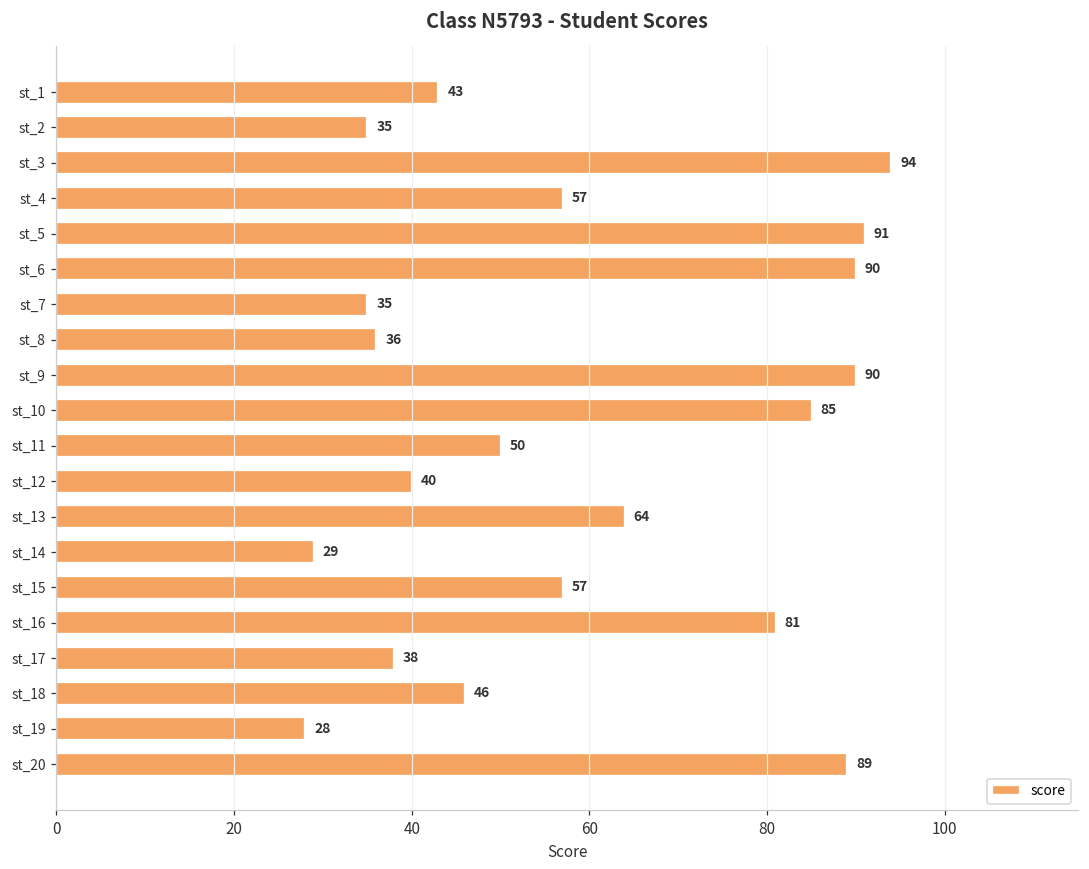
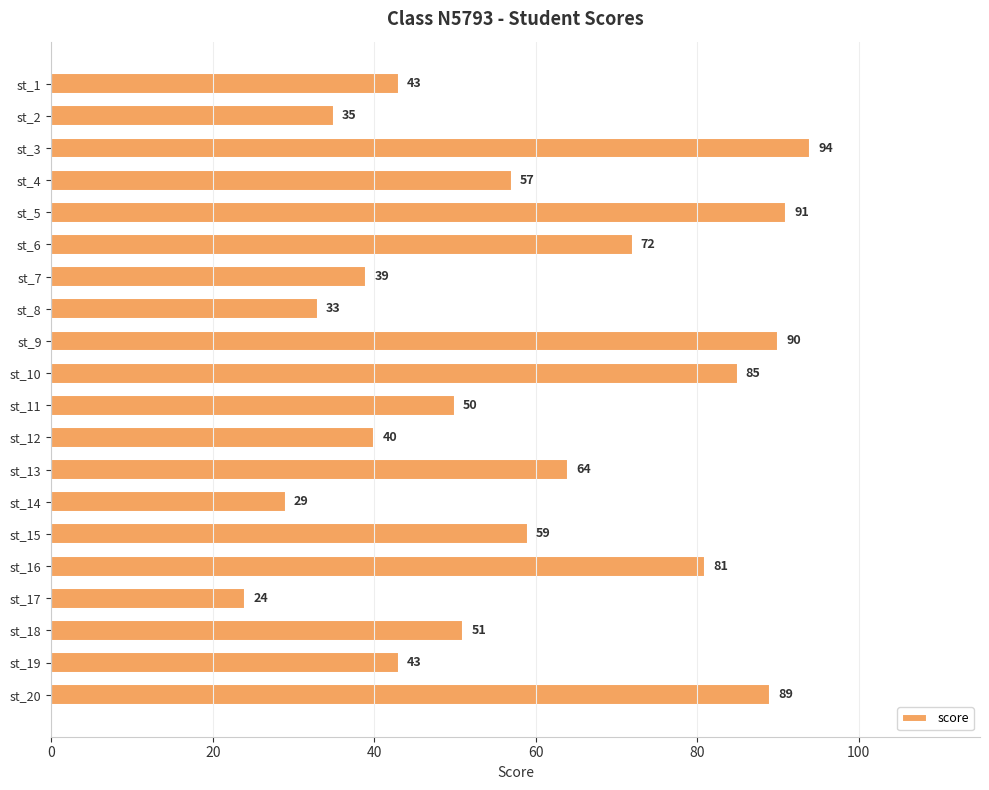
st_6: 90 -> 72
st_7: 35 -> 39
st_8: 36 -> 33
st_15: 57 -> 59
st_17: 38 -> 24
st_18: 46 -> 51
st_19: 28 -> 43
